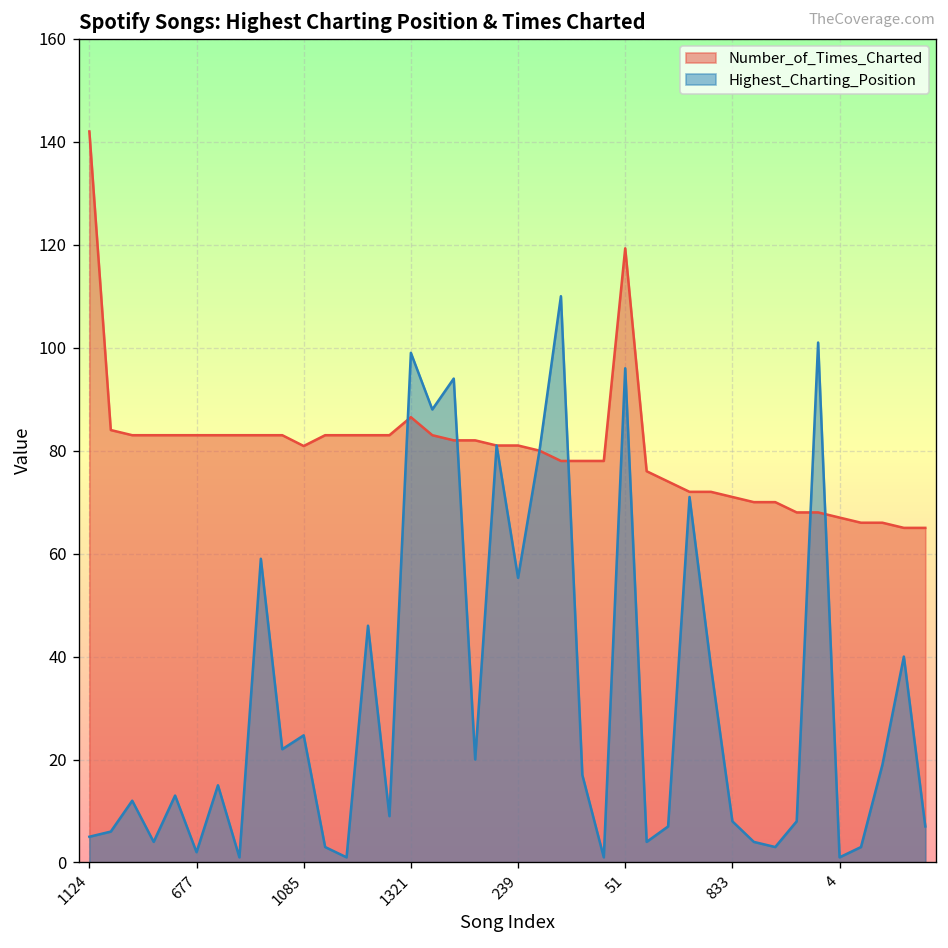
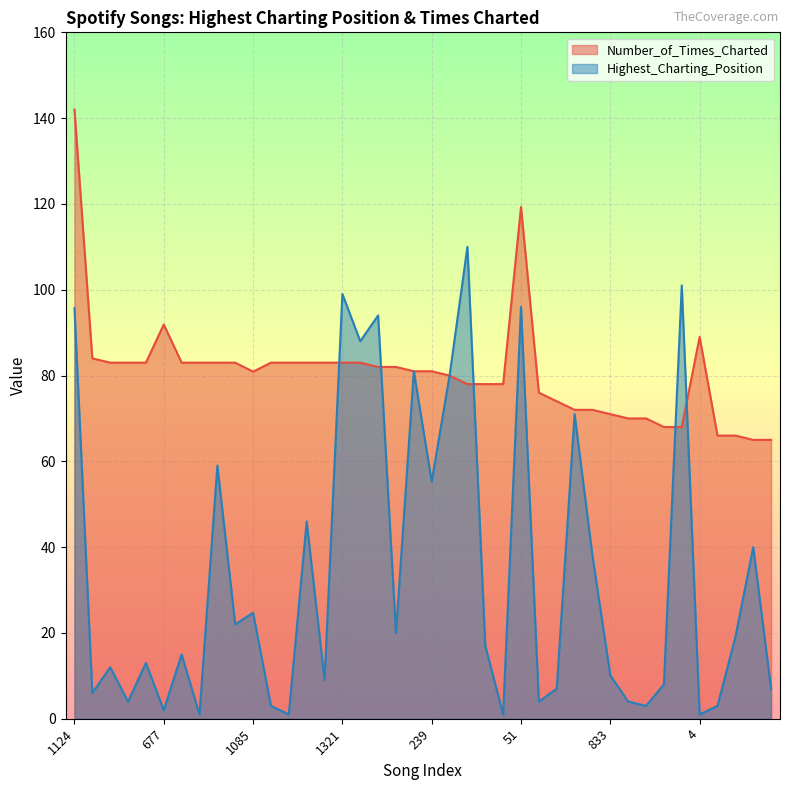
Highest_Charting_Position, 1124: 5 -> 96
Number_of_Times_Charted, 677: 83 -> 92
Number_of_Times_Charted, 1321: 87 -> 83
Highest_Charting_Position, 833: 8 -> 10
Number_of_Times_Charted, 4: 67 -> 89
